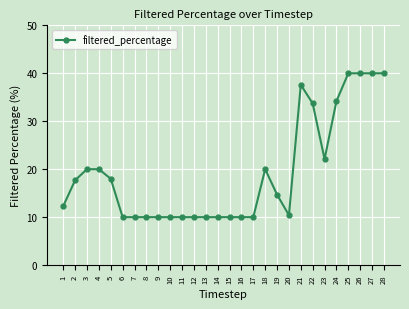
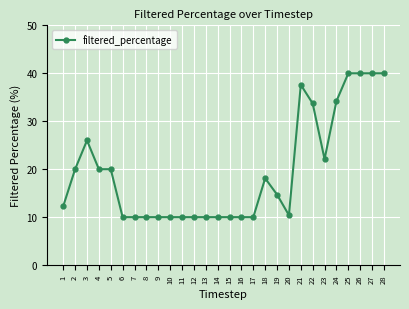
2: 18 -> 20
3: 20 -> 26
5: 18 -> 20
18: 20 -> 18
